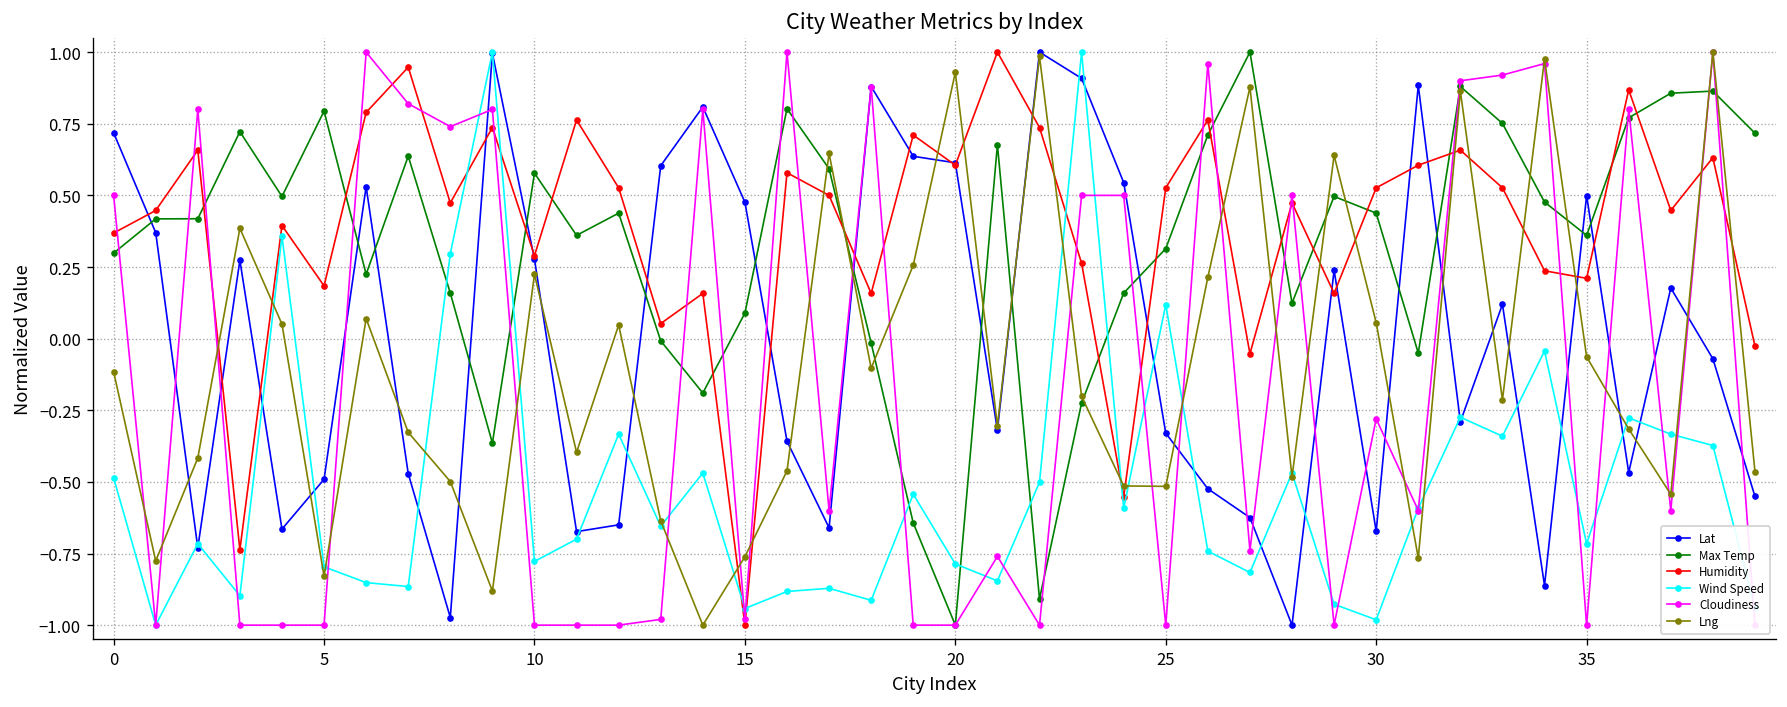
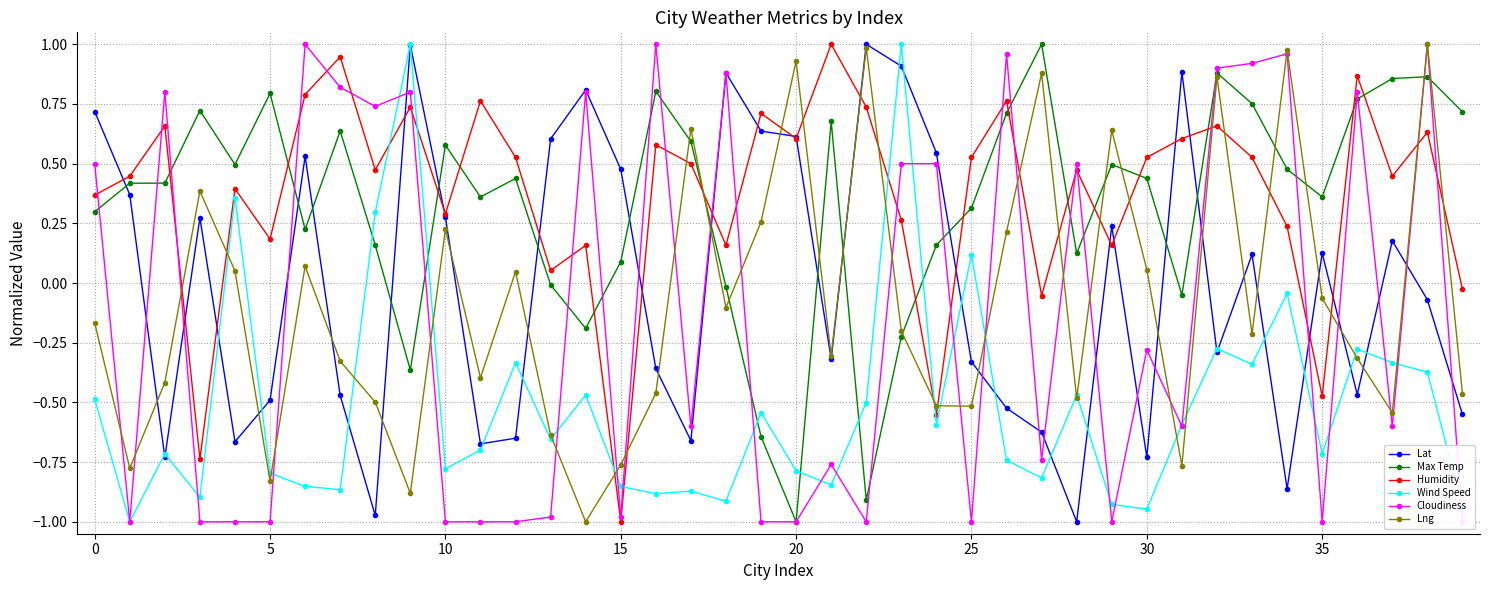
Lng, 0: -0.12 -> -0.17
Wind Speed, 15: -0.94 -> -0.85
Lat, 30: -0.67 -> -0.73
Wind Speed, 30: -0.98 -> -0.95
Lat, 35: 0.50 -> 0.12
Humidity, 35: 0.21 -> -0.47
